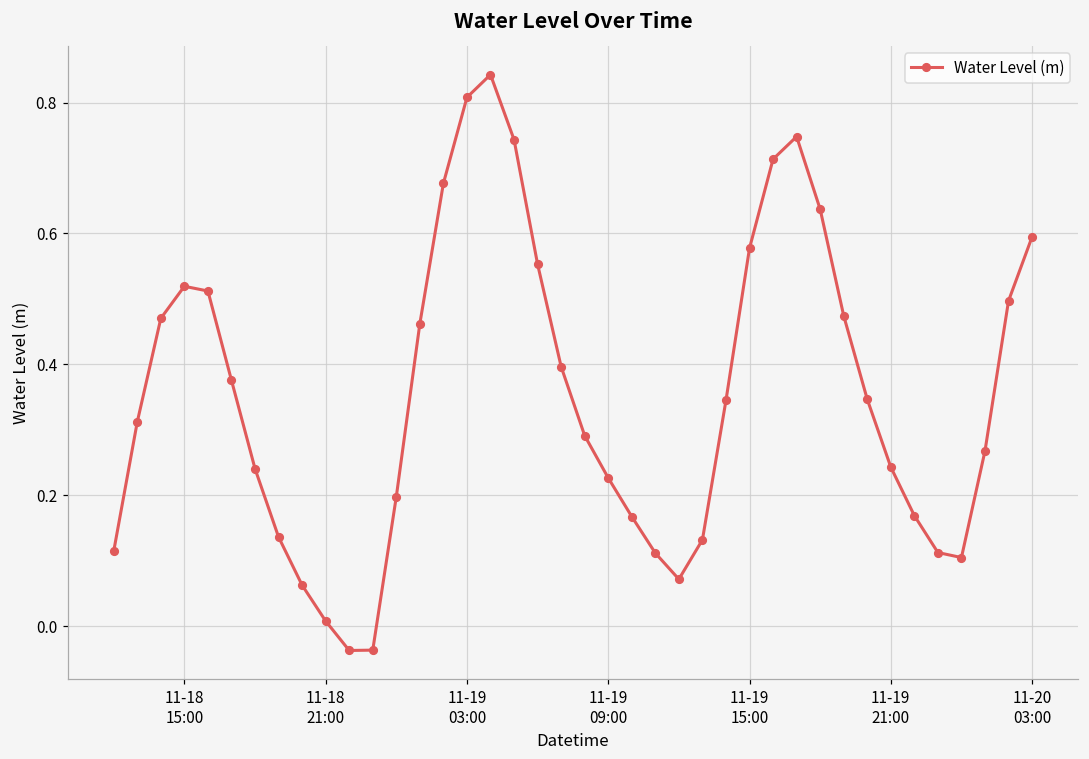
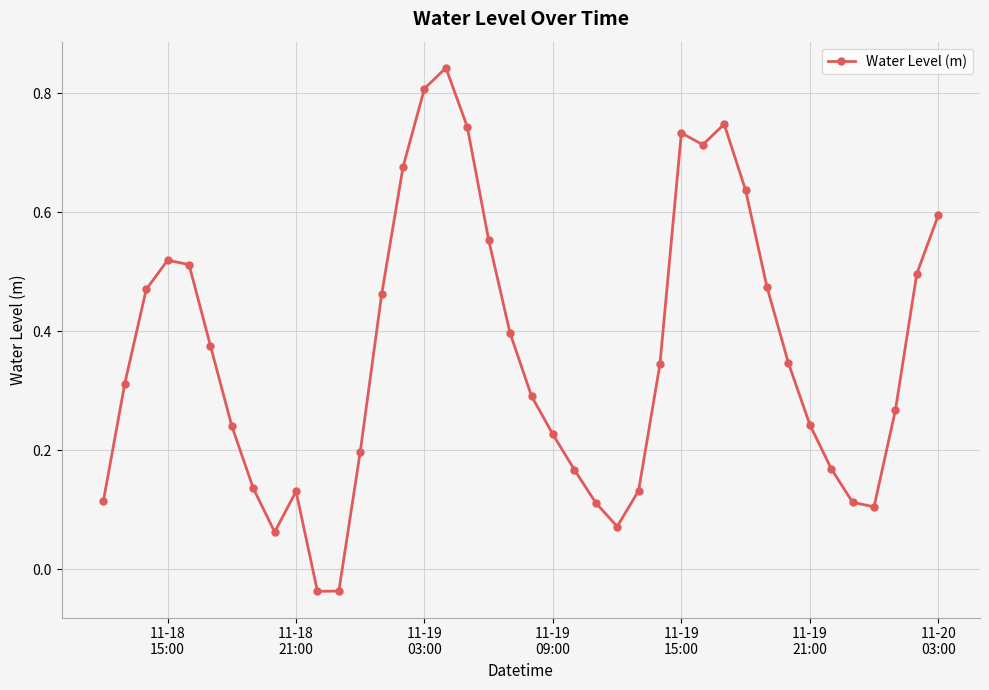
11-18 21:00: 0.01 -> 0.13
11-19 15:00: 0.58 -> 0.73
